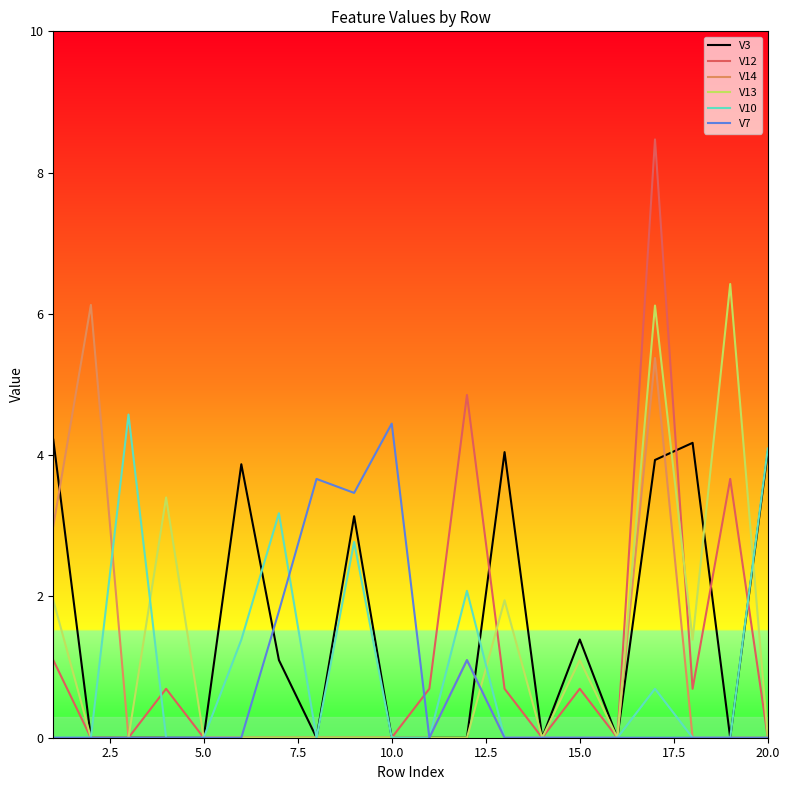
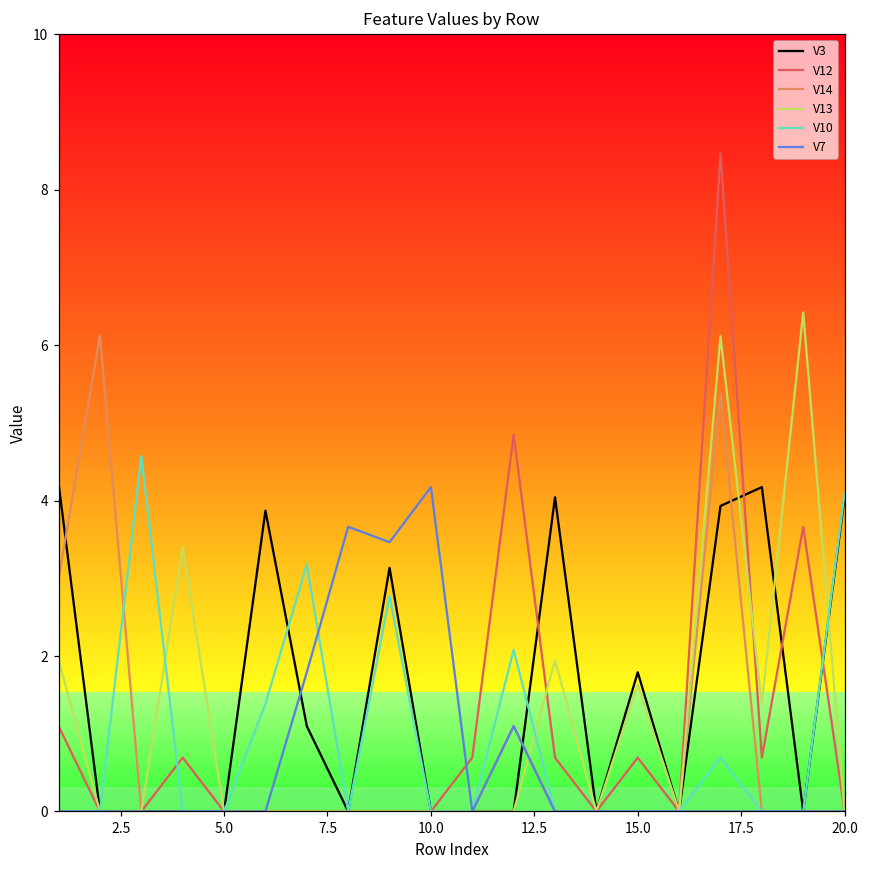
V7, 10.0: 4.4 -> 4.2
V3, 15.0: 1.4 -> 1.8
V13, 15.0: 1.1 -> 1.6
